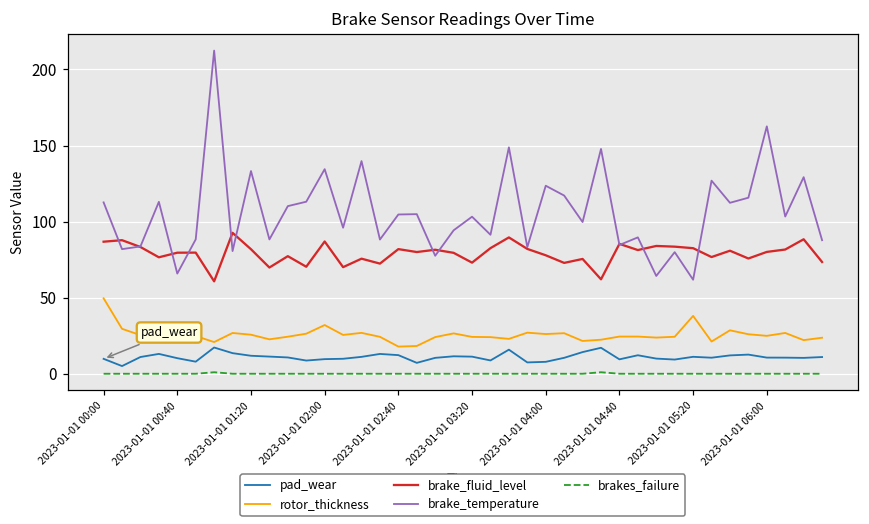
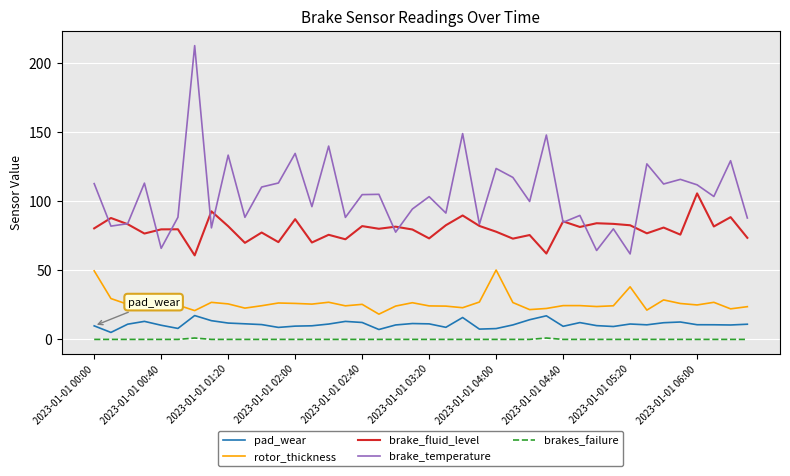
brake_fluid_level, 2023-01-01 00:00: 87 -> 80
rotor_thickness, 2023-01-01 02:00: 32 -> 26
rotor_thickness, 2023-01-01 02:40: 18 -> 25
rotor_thickness, 2023-01-01 04:00: 26 -> 50
brake_fluid_level, 2023-01-01 06:00: 80 -> 106
brake_temperature, 2023-01-01 06:00: 163 -> 112
